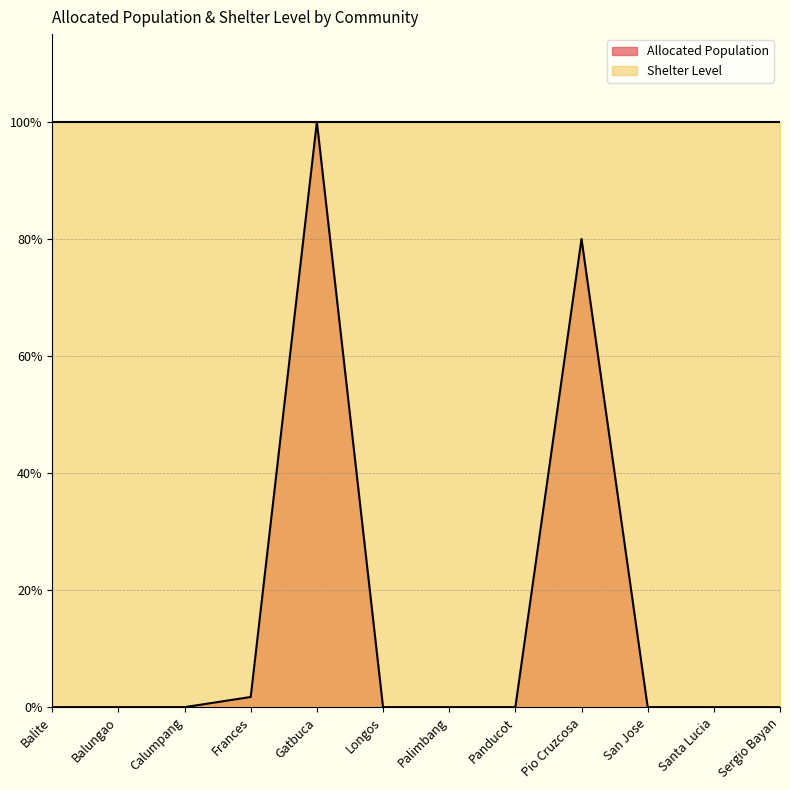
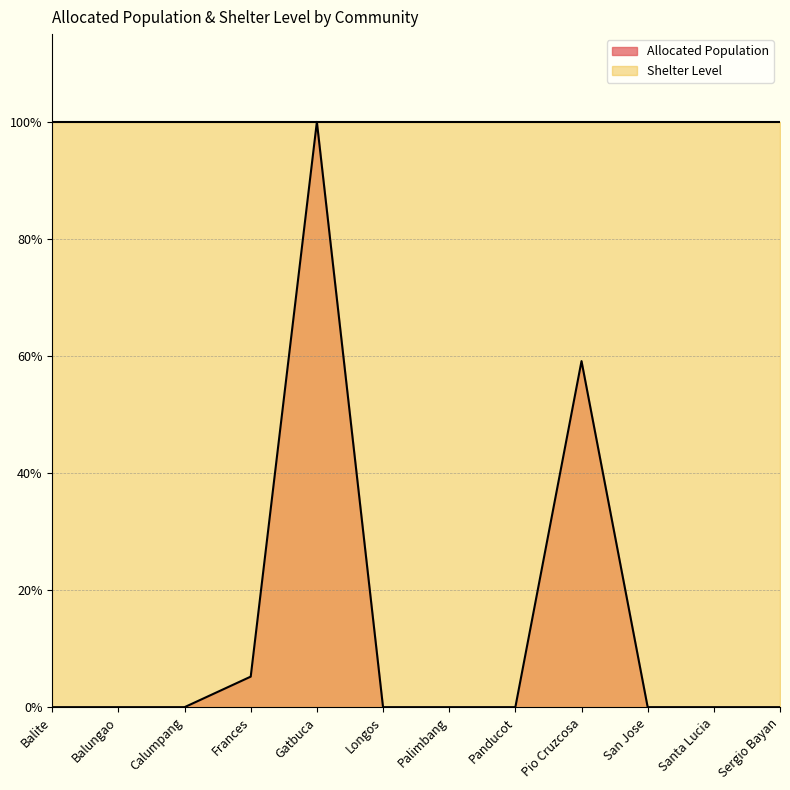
Allocated Population, Frances: 2% -> 5%
Allocated Population, Pio Cruzcosa: 80% -> 59%
